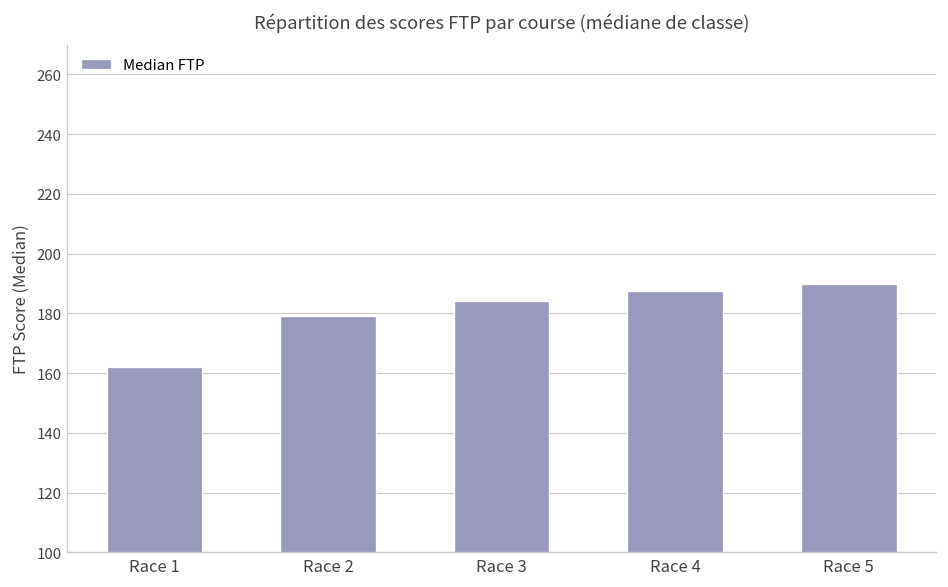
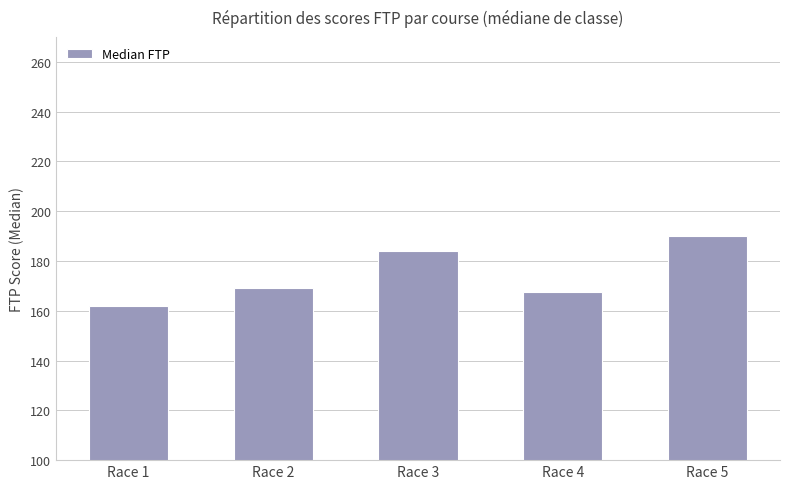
Race 2: 179 -> 169
Race 4: 188 -> 167
